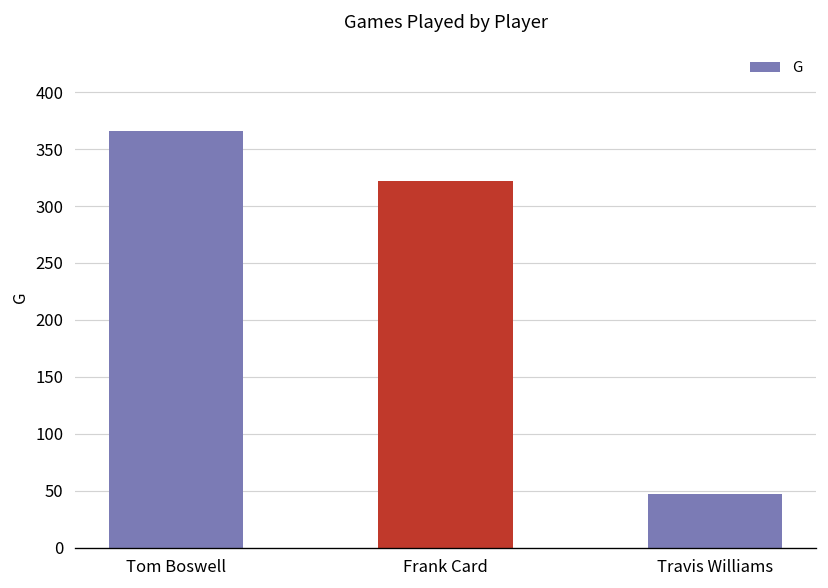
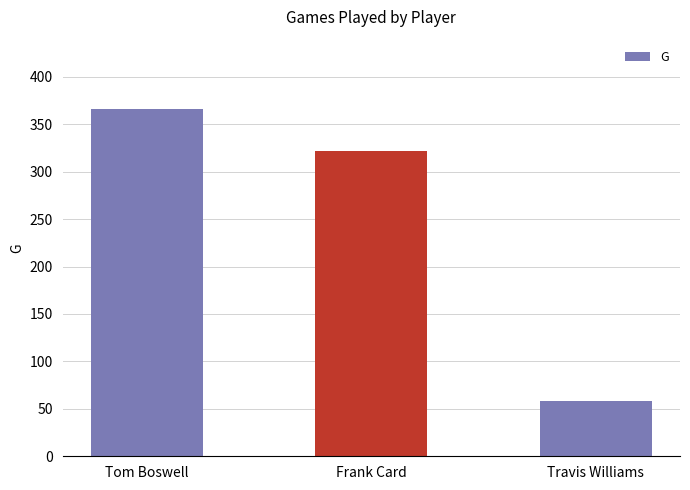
Travis Williams: 50 -> 60
